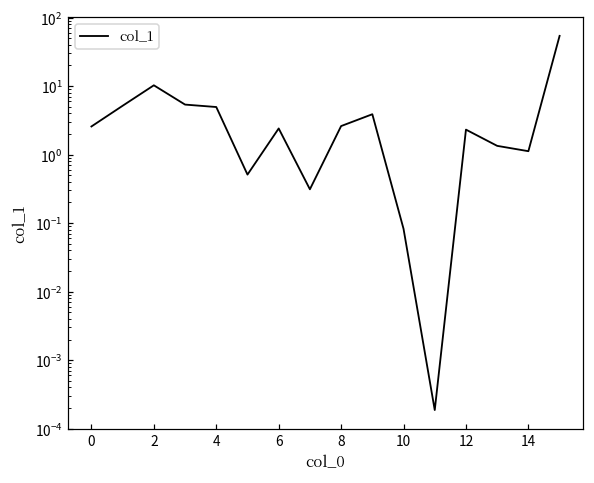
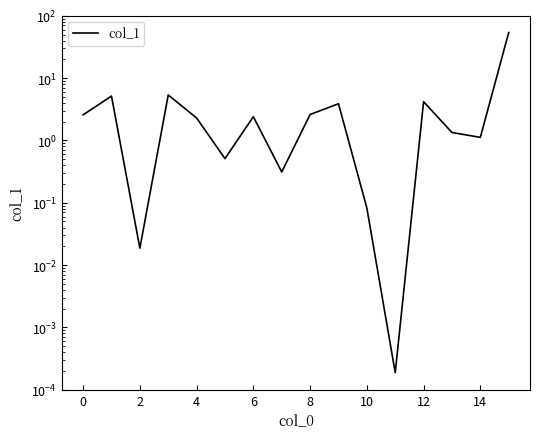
2: 10 -> 0.019
4: 5 -> 2.3
12: 2.3 -> 4
